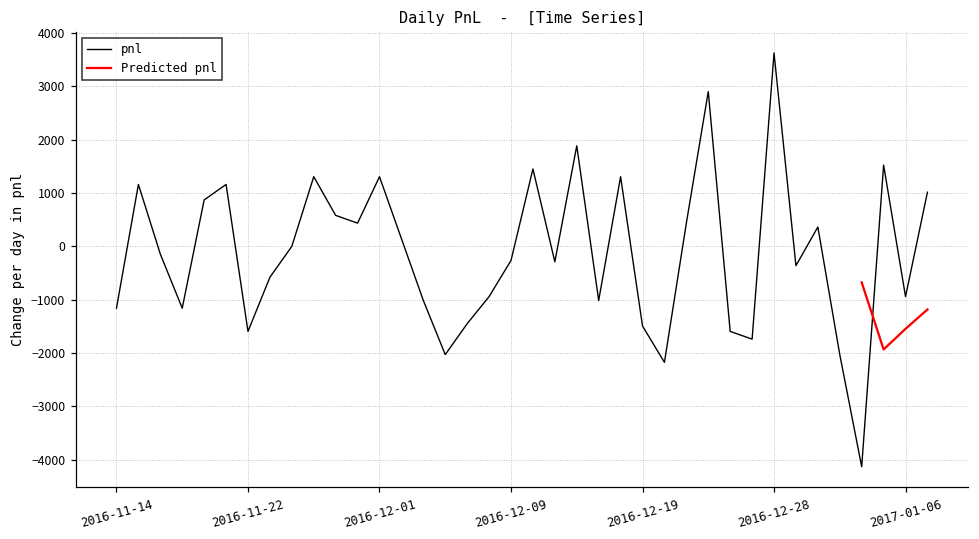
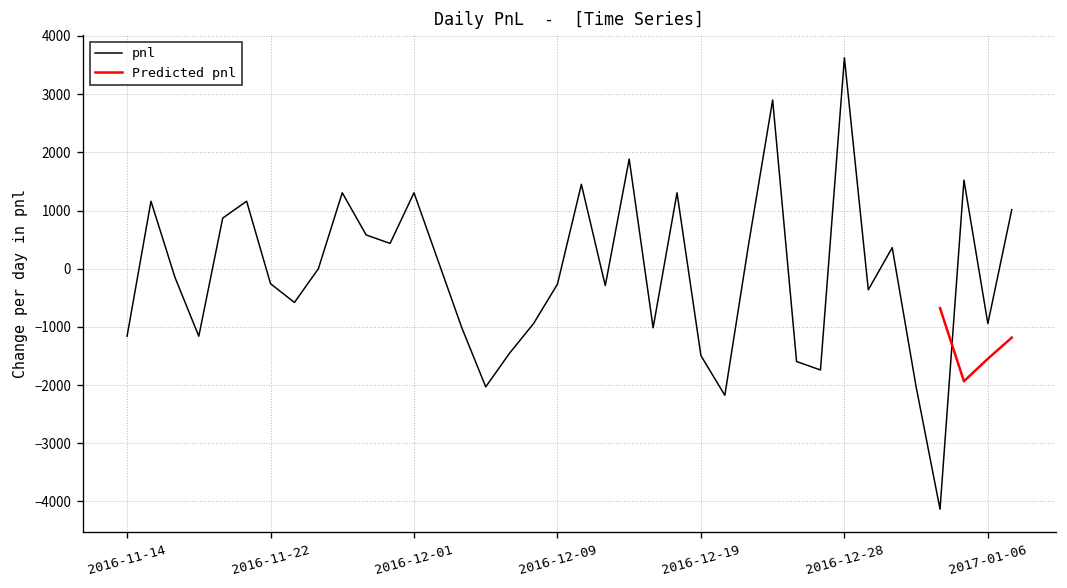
pnl, 2016-11-22: -1600 -> -300
